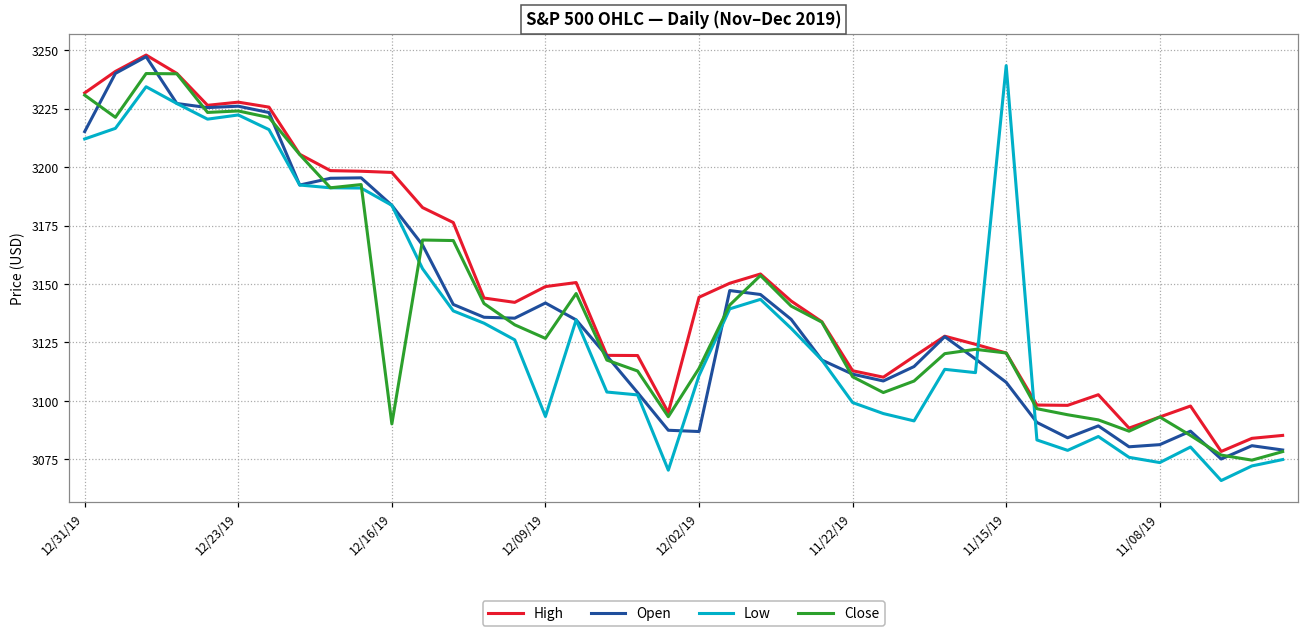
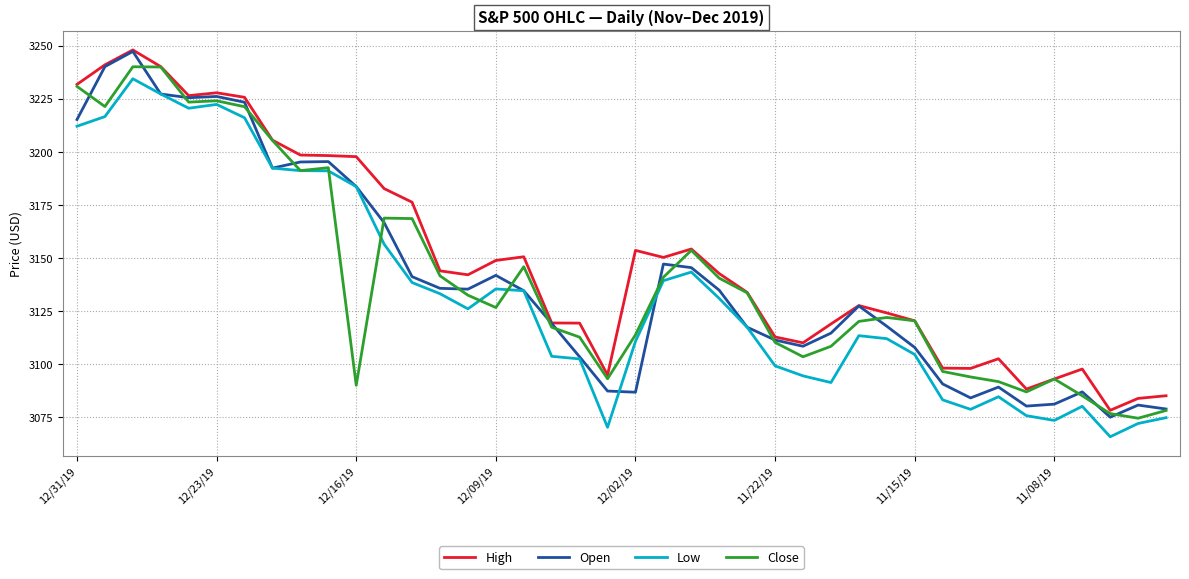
Low, 12/09/19: 3093 -> 3135
High, 12/02/19: 3144 -> 3154
Low, 11/15/19: 3243 -> 3105
